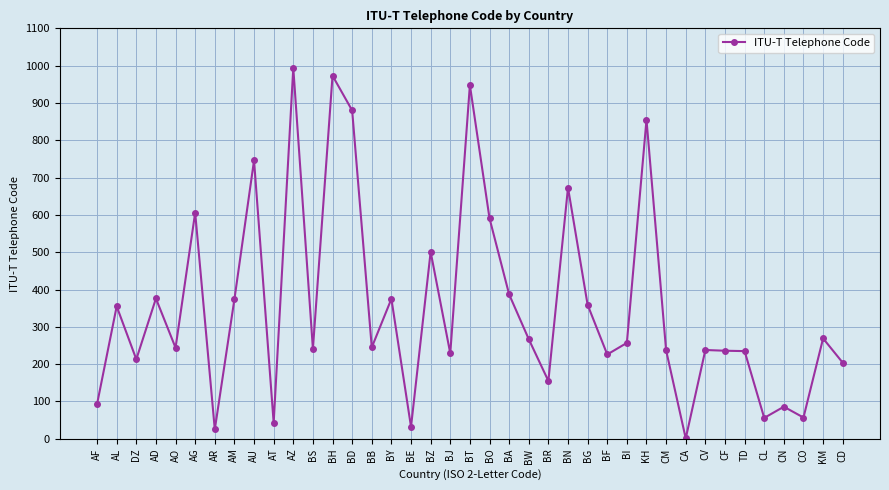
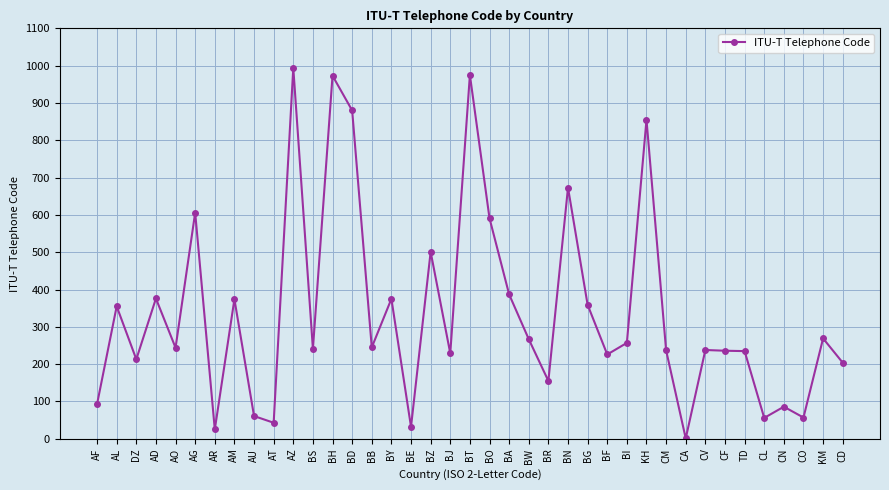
AU: 750 -> 60
BT: 950 -> 980
